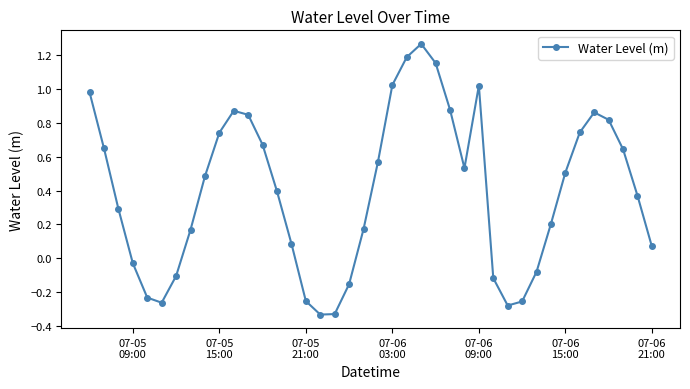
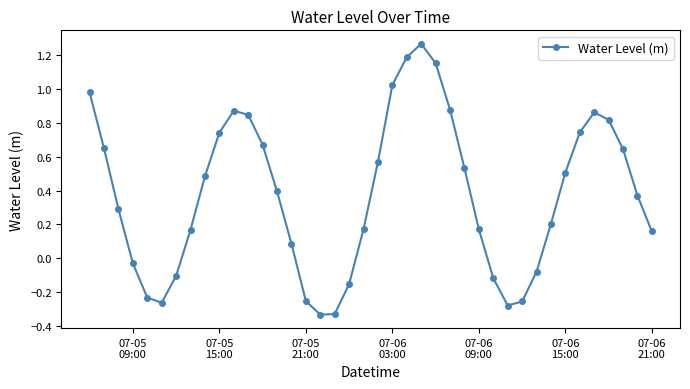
07-06 09:00: 1.02 -> 0.17
07-06 21:00: 0.07 -> 0.16
